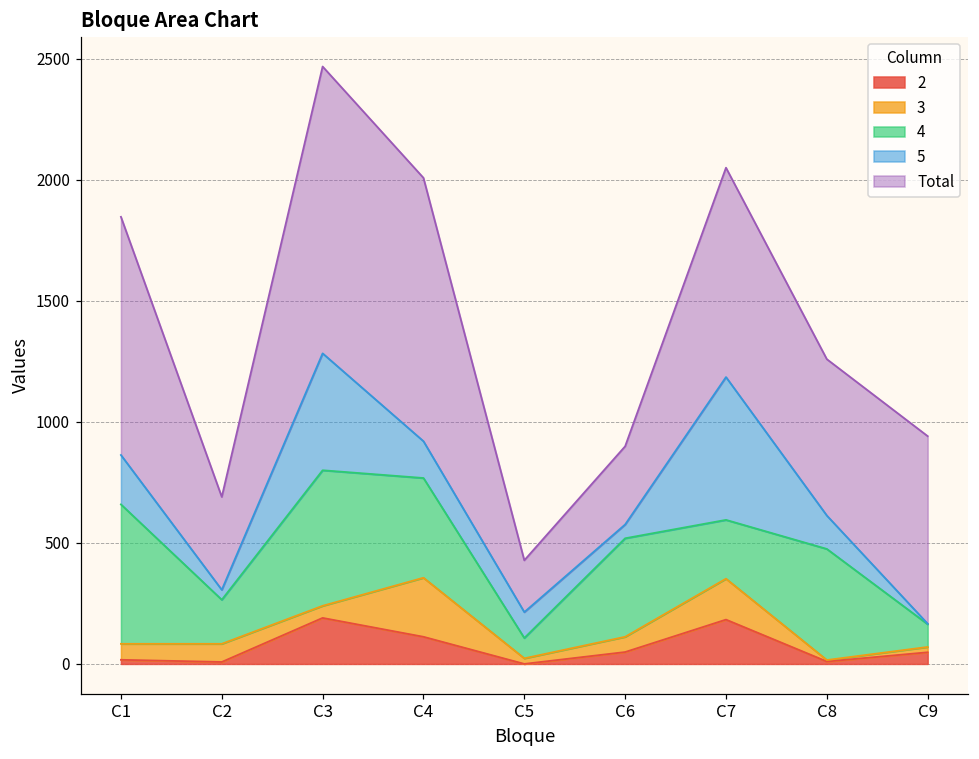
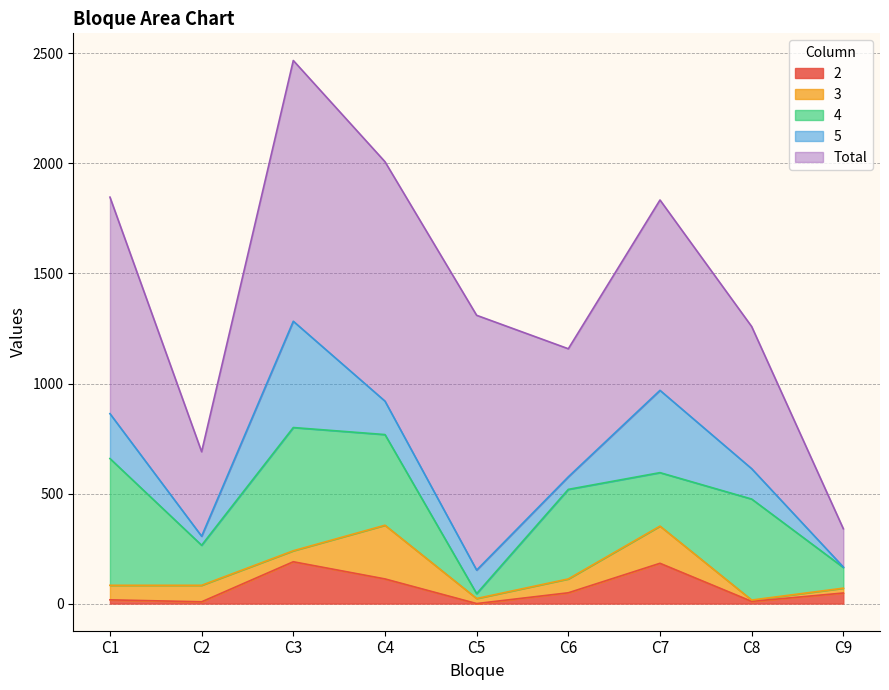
4, C5: 80 -> 20
Total, C5: 210 -> 1160
Total, C6: 320 -> 580
5, C7: 590 -> 370
Total, C9: 780 -> 170
